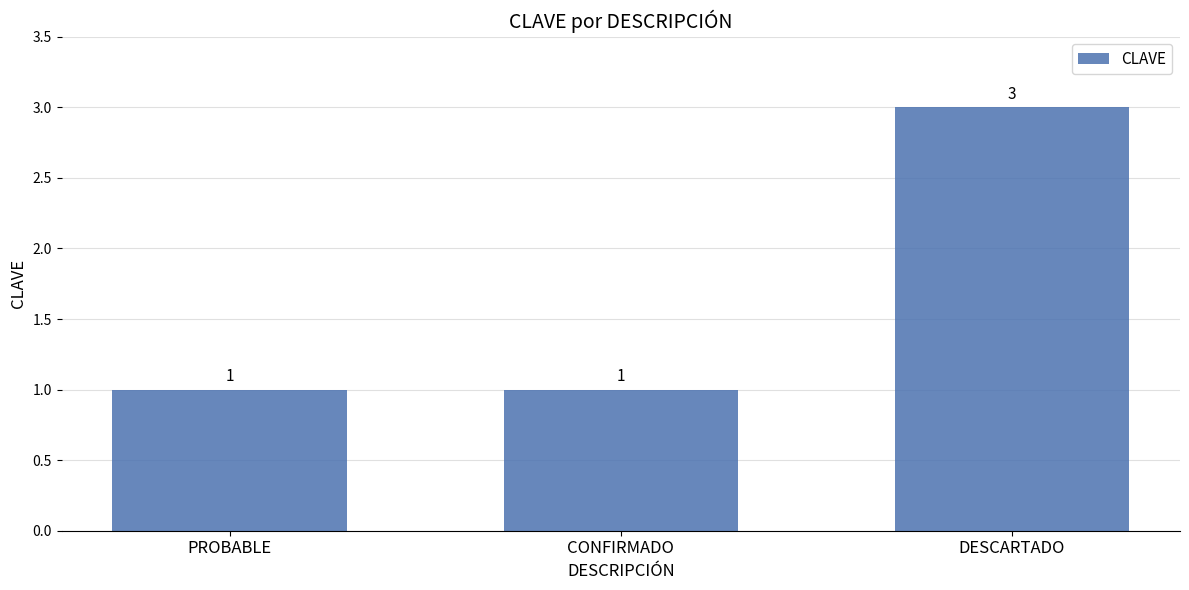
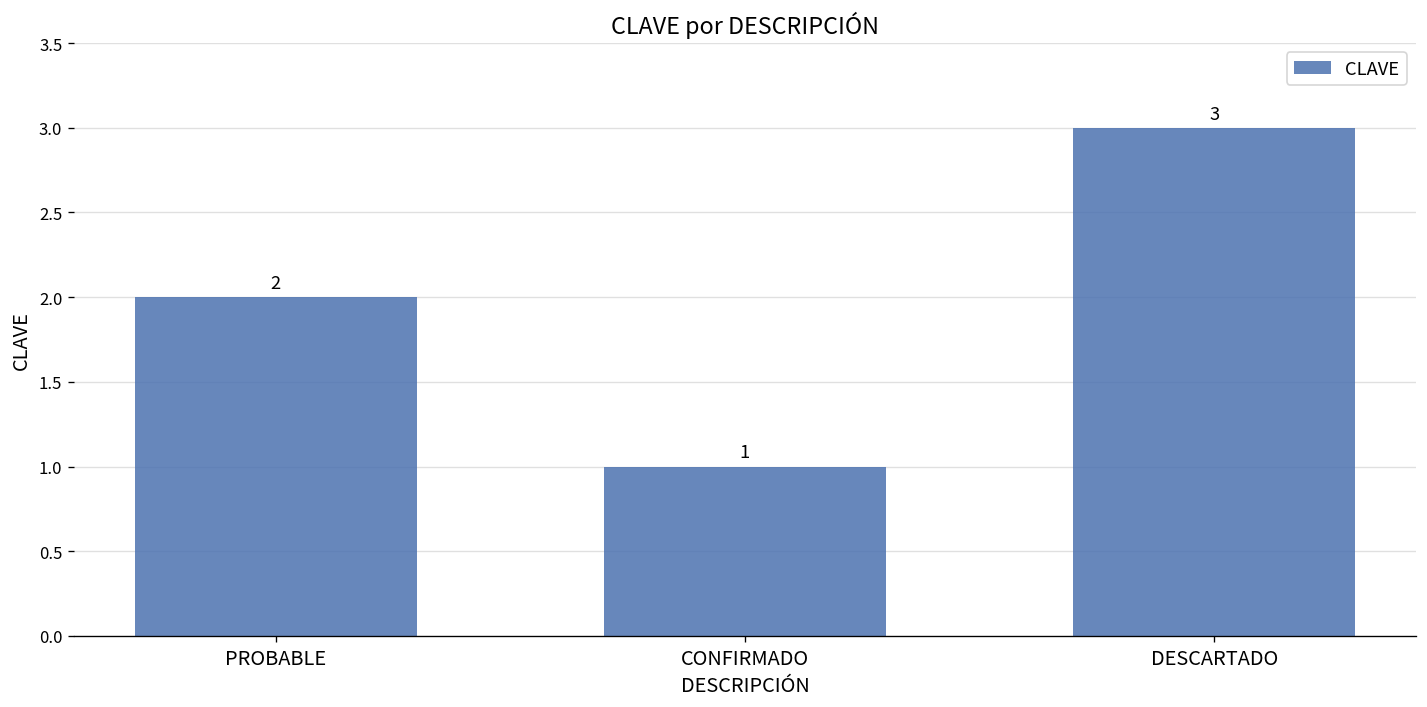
PROBABLE: 1 -> 2
